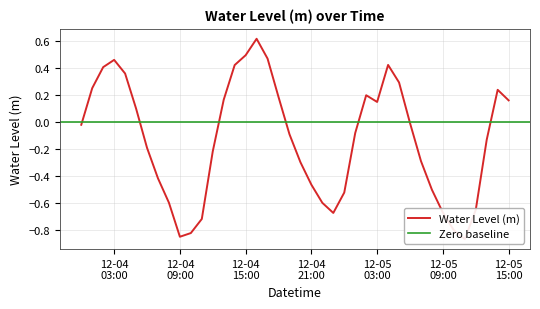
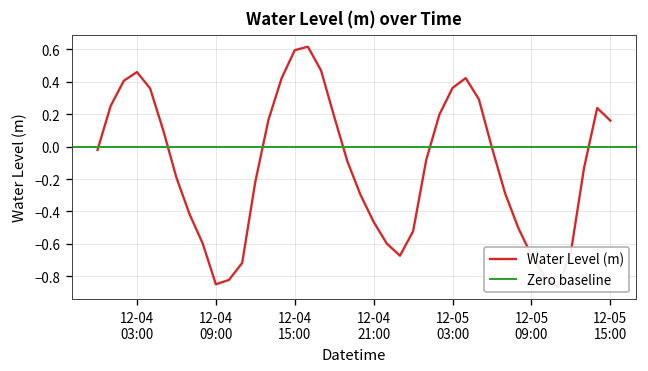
12-04 15:00: 0.50 -> 0.60
12-05 03:00: 0.15 -> 0.36
